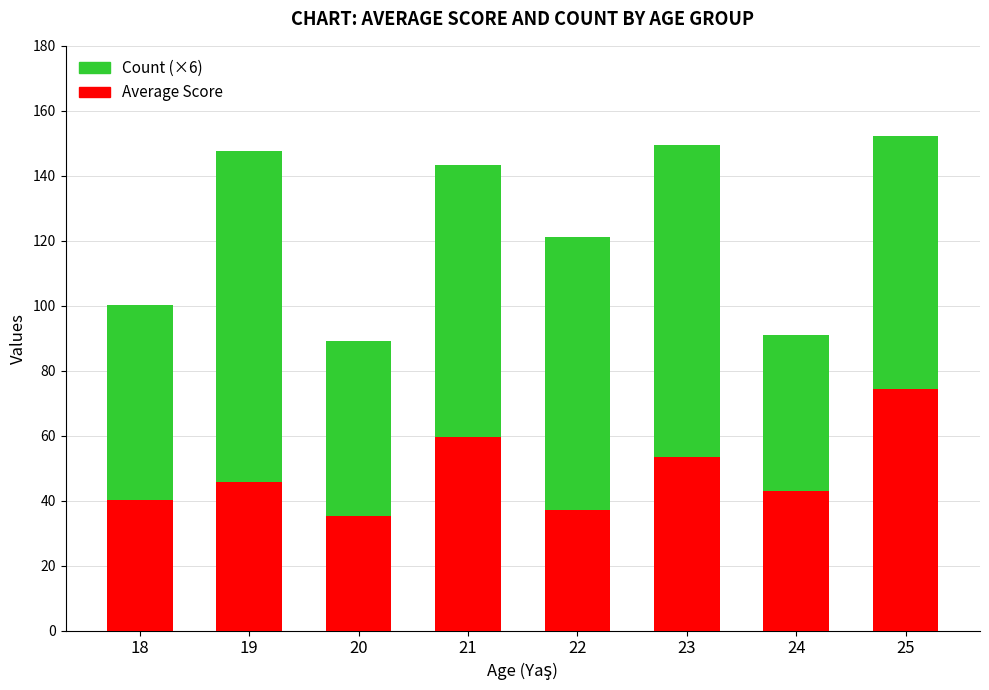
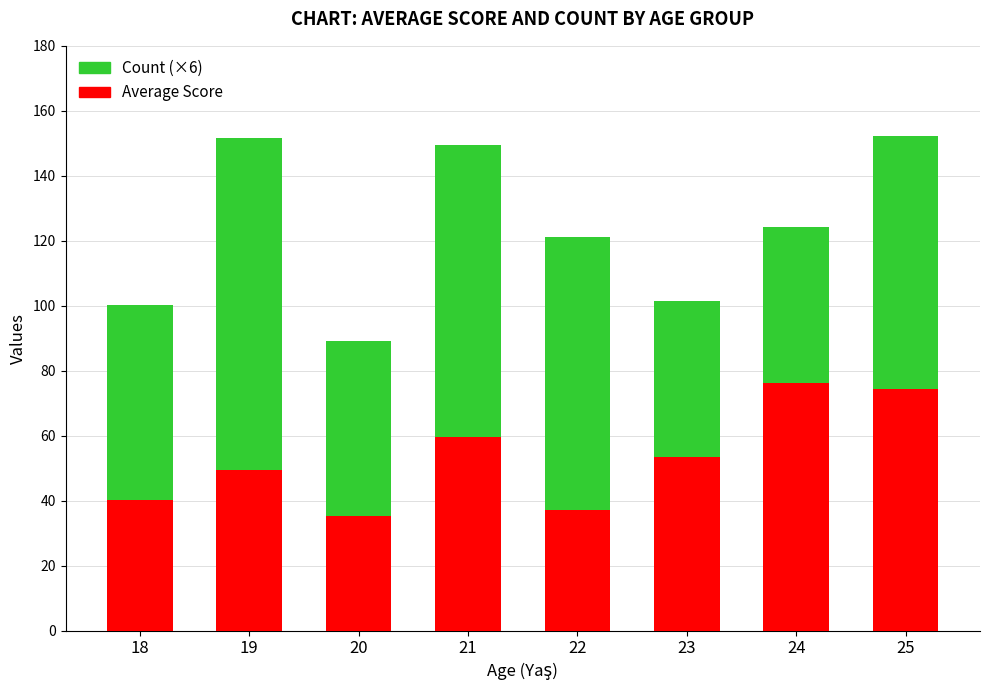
Average Score, 19: 46 -> 50
Count (×6), 21: 84 -> 90
Count (×6), 23: 96 -> 48
Average Score, 24: 43 -> 76
